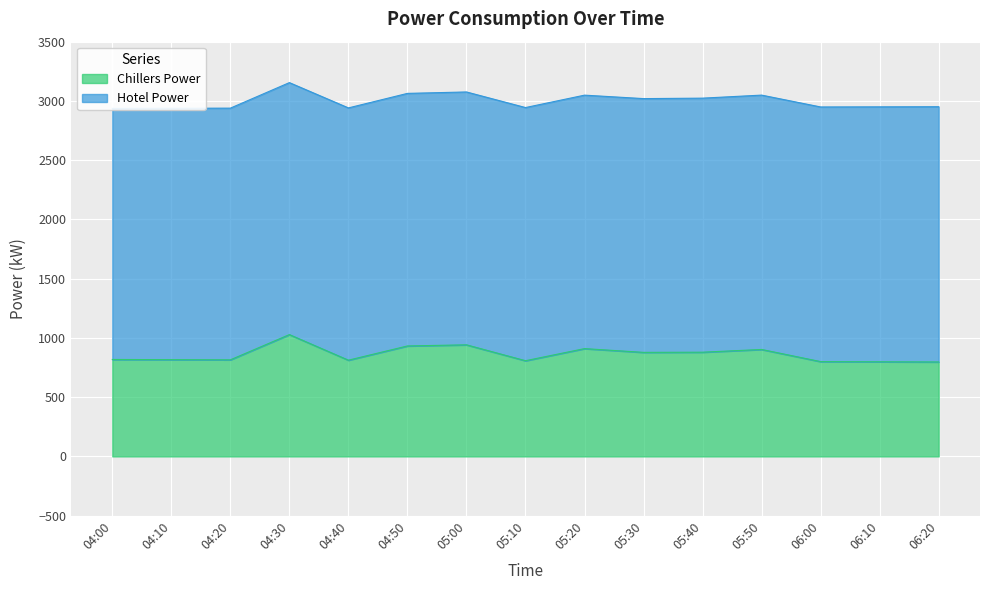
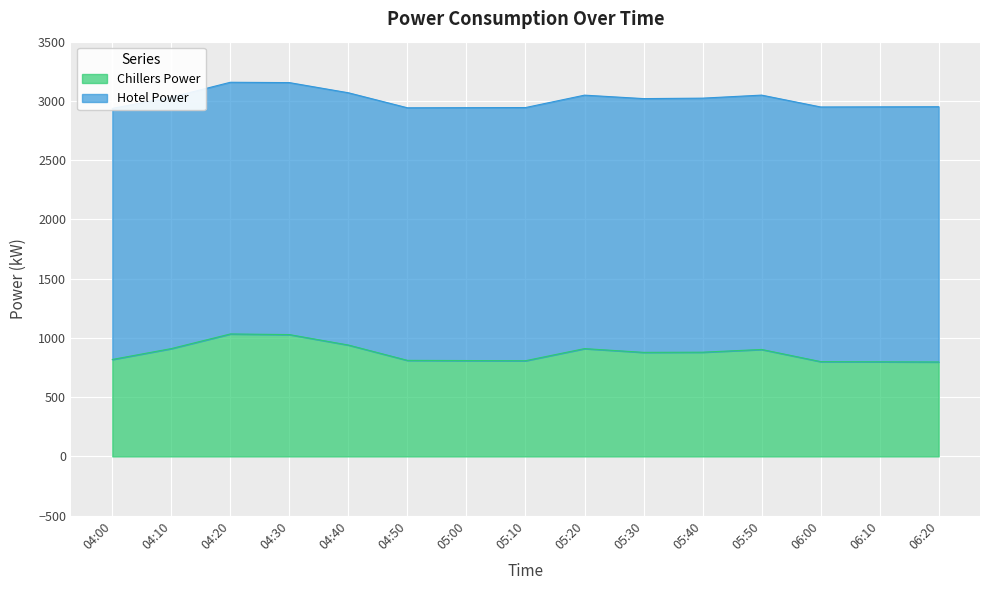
Chillers Power, 04:10: 820 -> 910
Chillers Power, 04:20: 820 -> 1030
Chillers Power, 04:40: 810 -> 940
Chillers Power, 04:50: 930 -> 810
Chillers Power, 05:00: 940 -> 810
